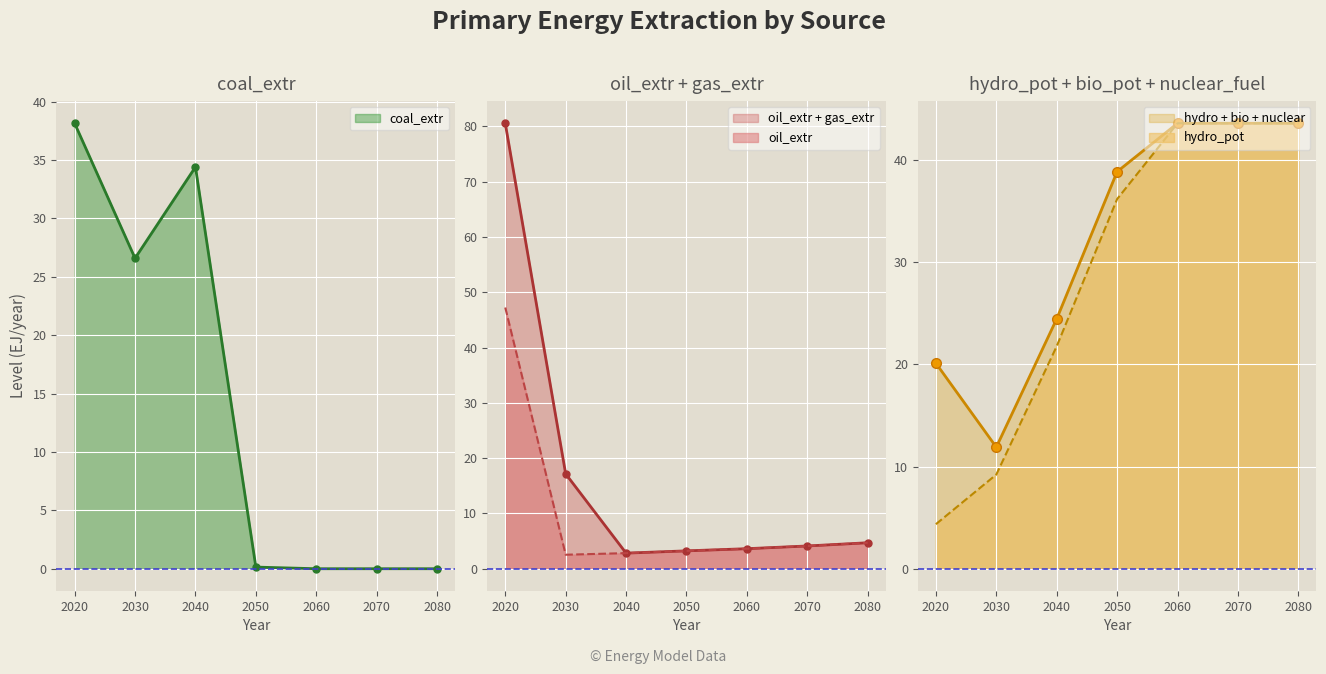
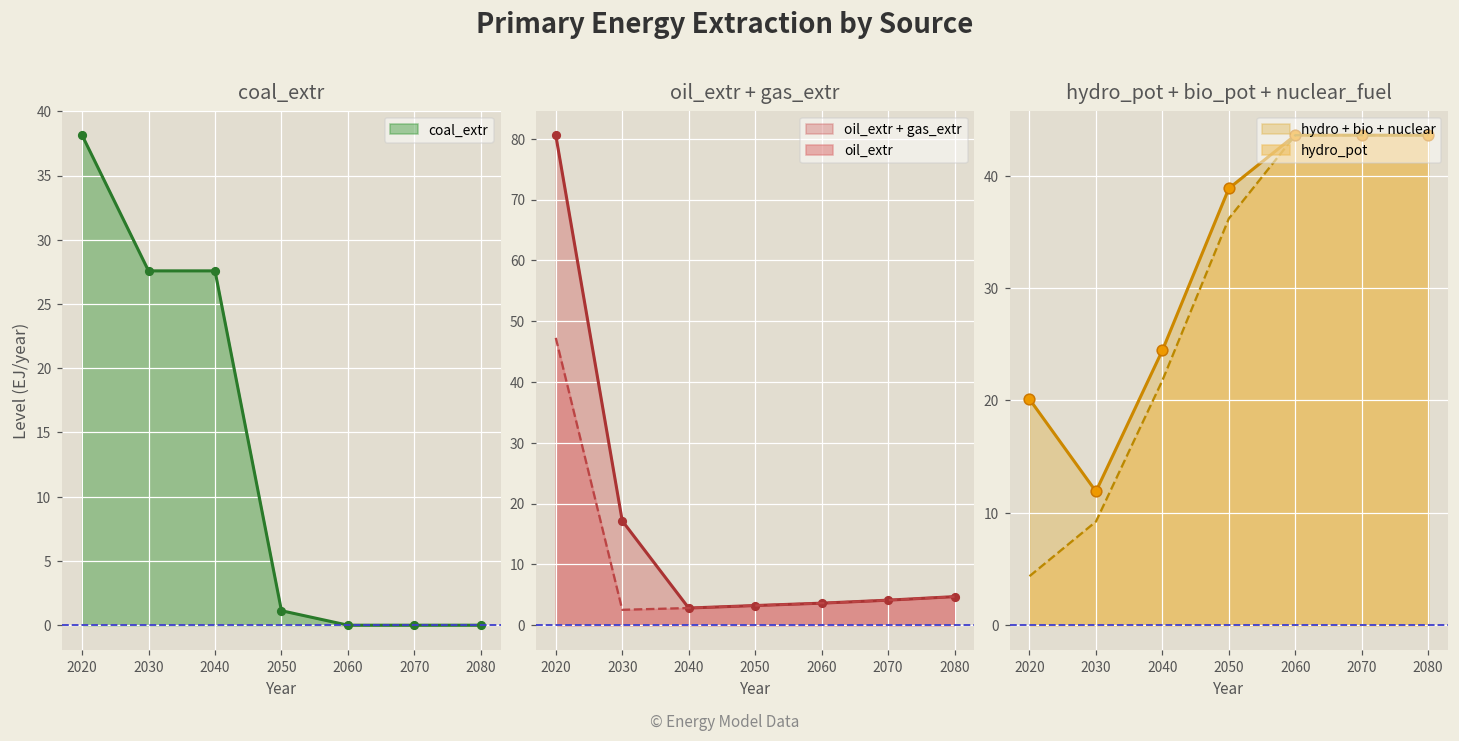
coal_extr, 2030: 26.6 -> 27.6
coal_extr, 2040: 34.4 -> 27.6
coal_extr, 2050: 0.1 -> 1.1
